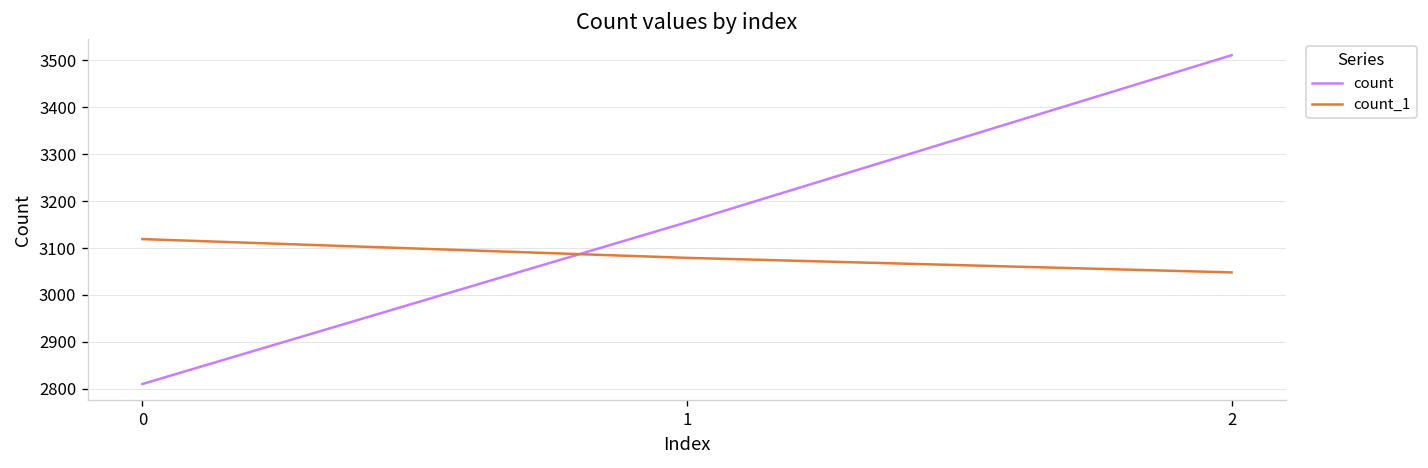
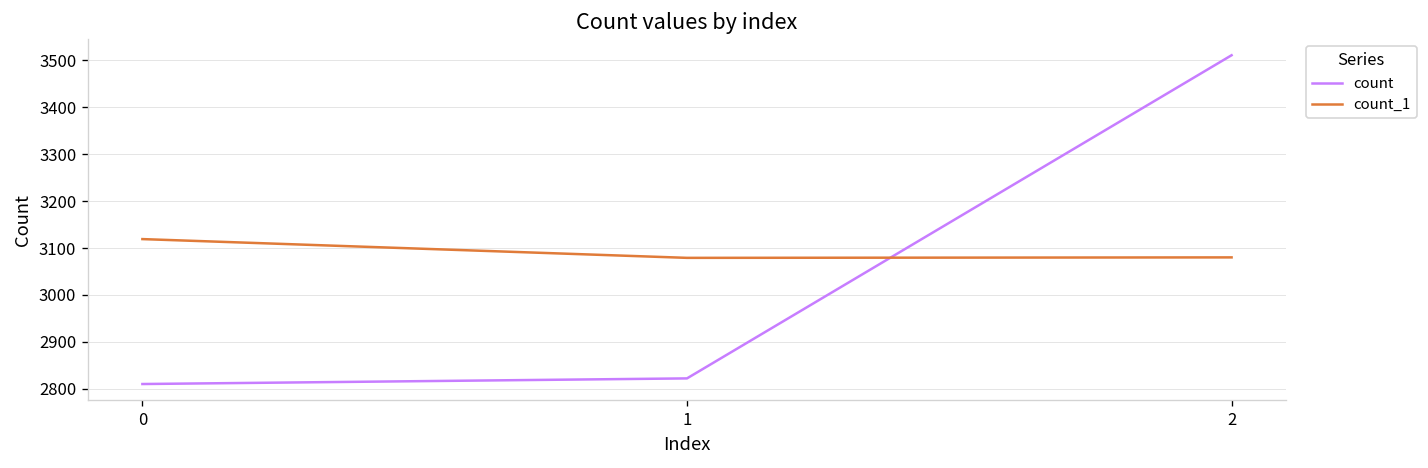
count, 1: 3160 -> 2820
count_1, 2: 3050 -> 3080
